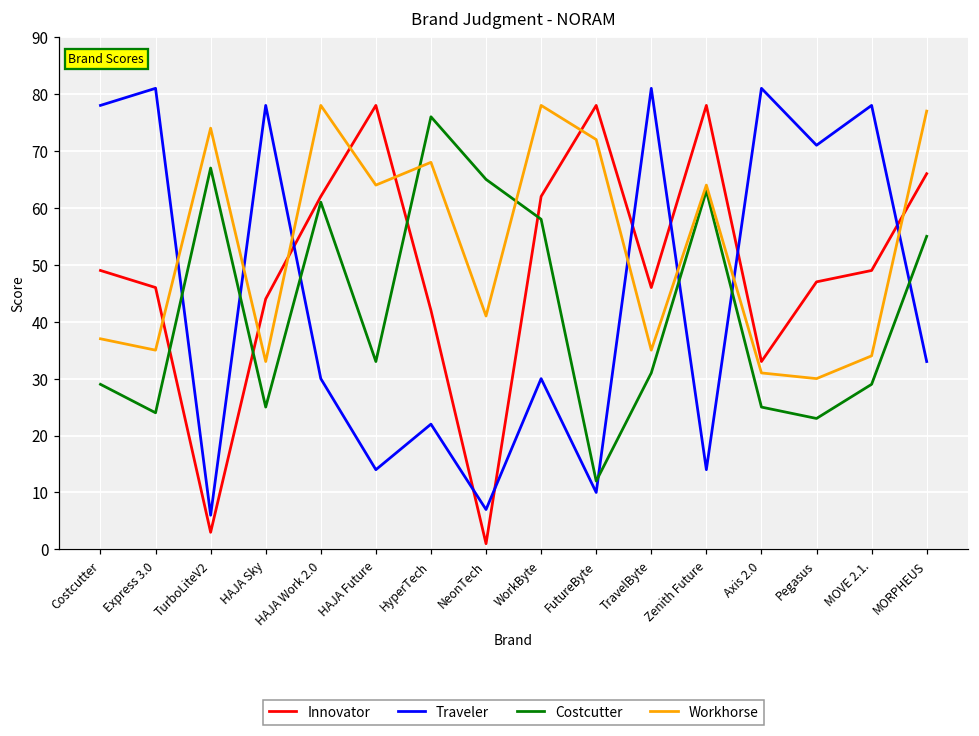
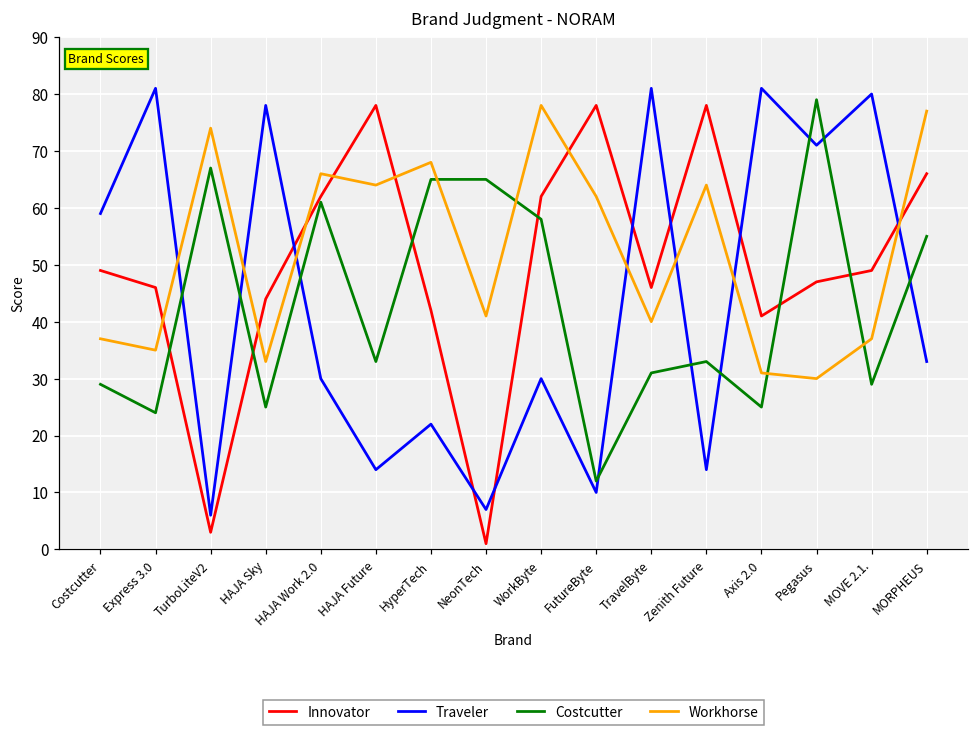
Traveler, Costcutter: 78 -> 59
Workhorse, HAJA Work 2.0: 78 -> 66
Costcutter, HyperTech: 76 -> 65
Workhorse, FutureByte: 72 -> 62
Workhorse, TravelByte: 35 -> 40
Costcutter, Zenith Future: 63 -> 33
Innovator, Axis 2.0: 33 -> 41
Costcutter, Pegasus: 23 -> 79
Traveler, MOVE 2.1.: 78 -> 80
Workhorse, MOVE 2.1.: 34 -> 37
